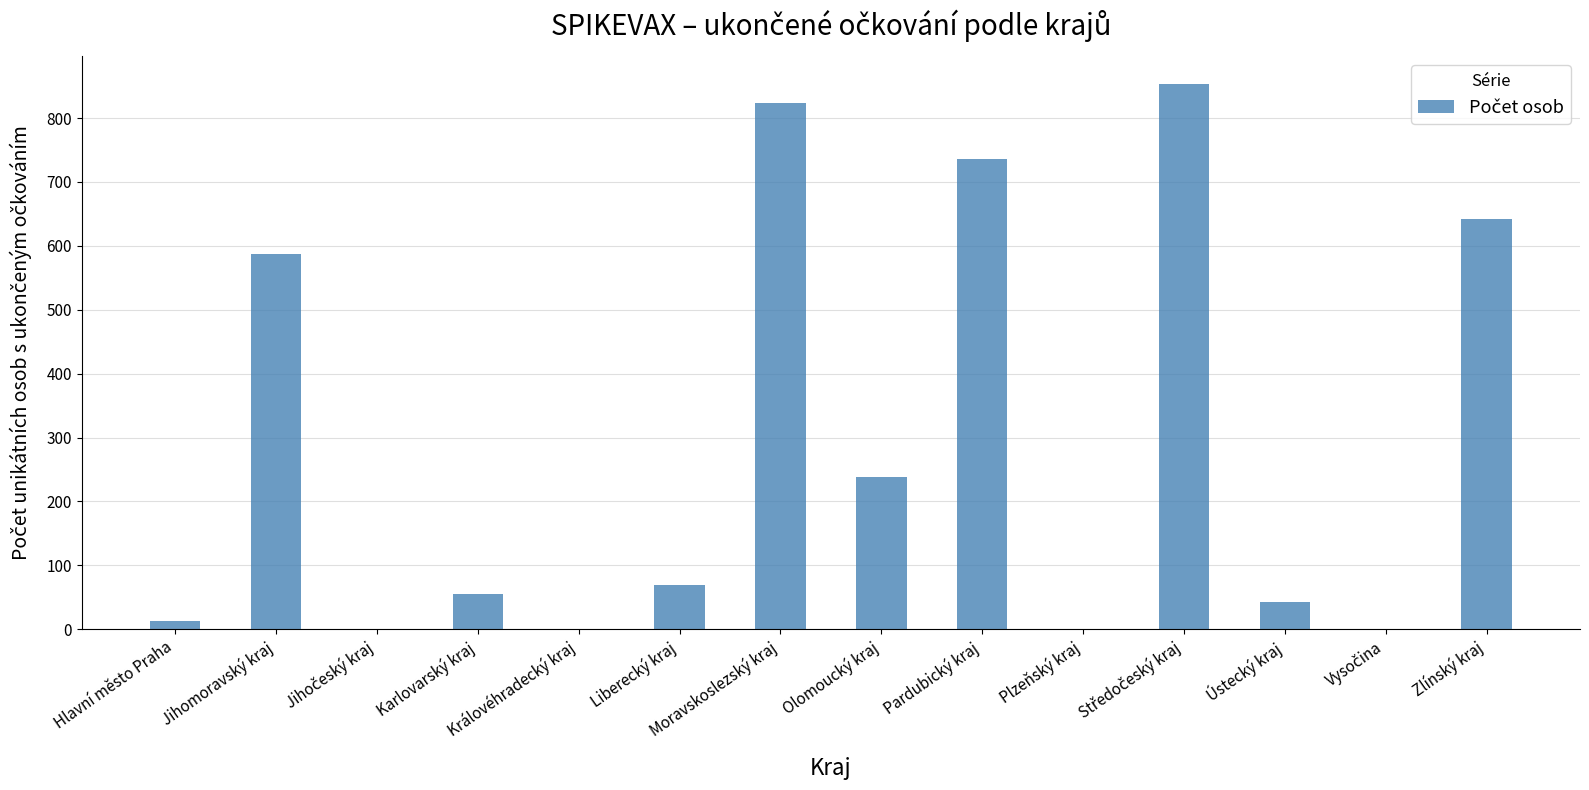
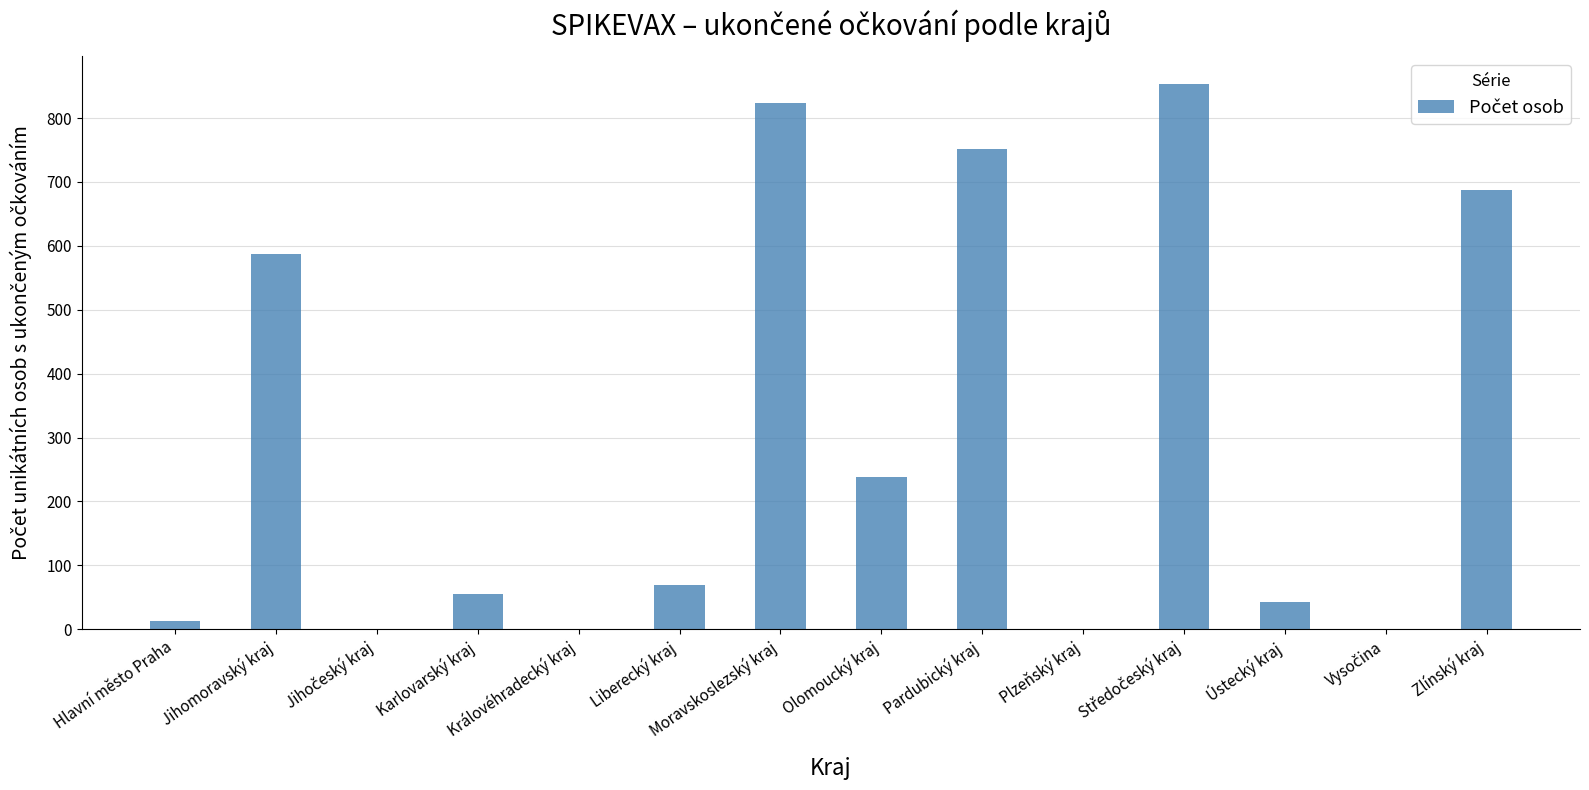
Pardubický kraj: 740 -> 750
Zlínský kraj: 640 -> 690
